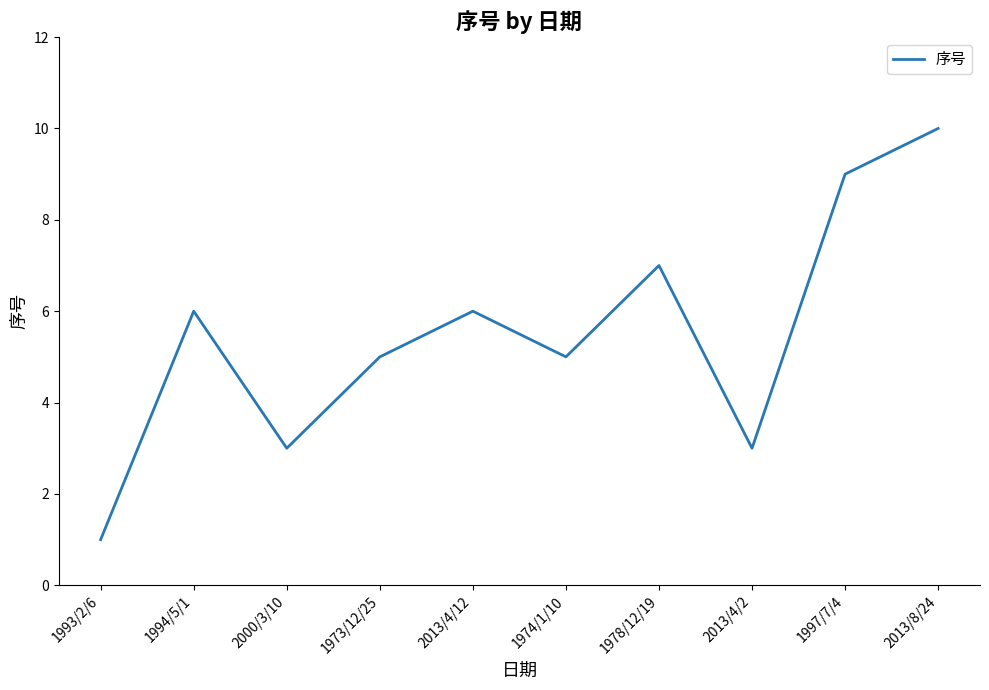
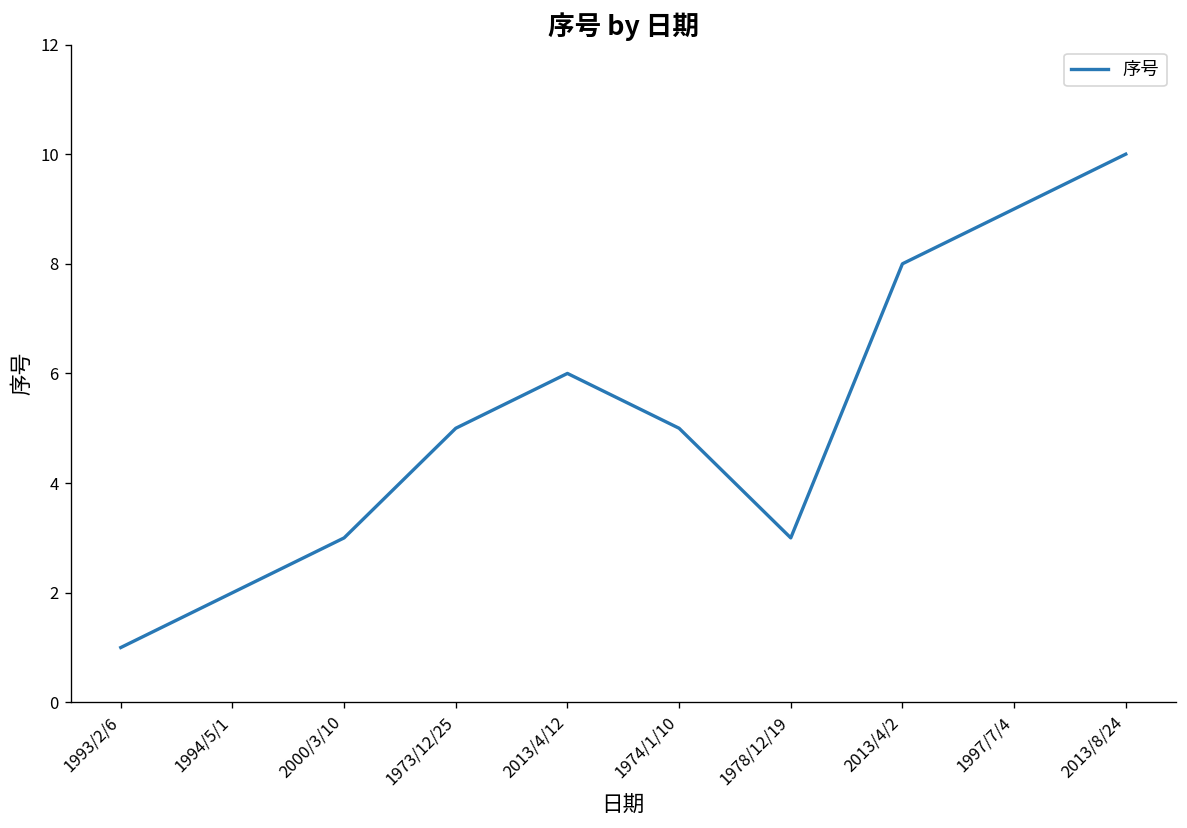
1994/5/1: 6 -> 2
1978/12/19: 7 -> 3
2013/4/2: 3 -> 8
